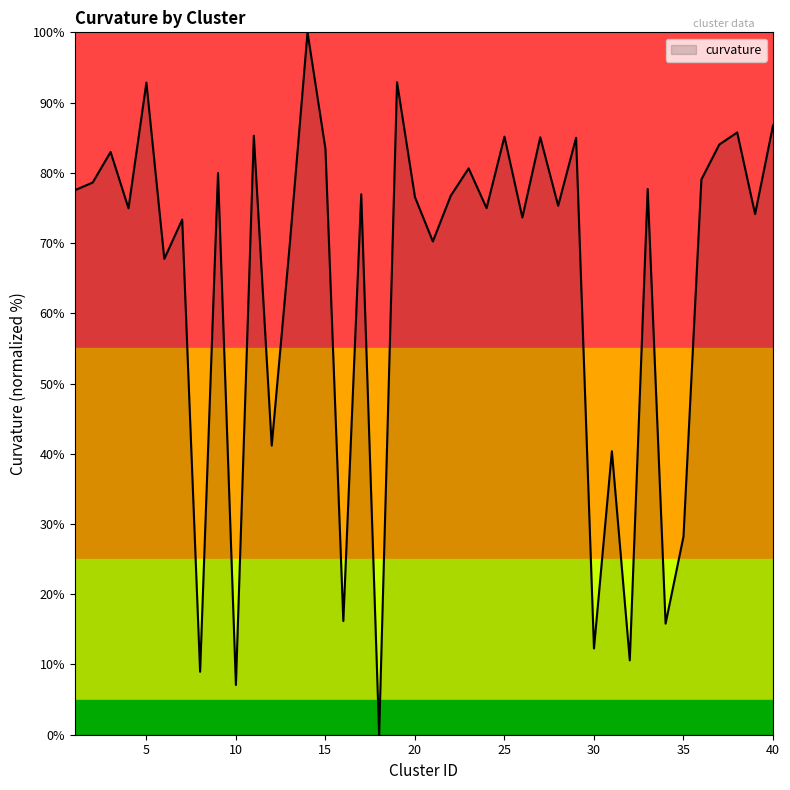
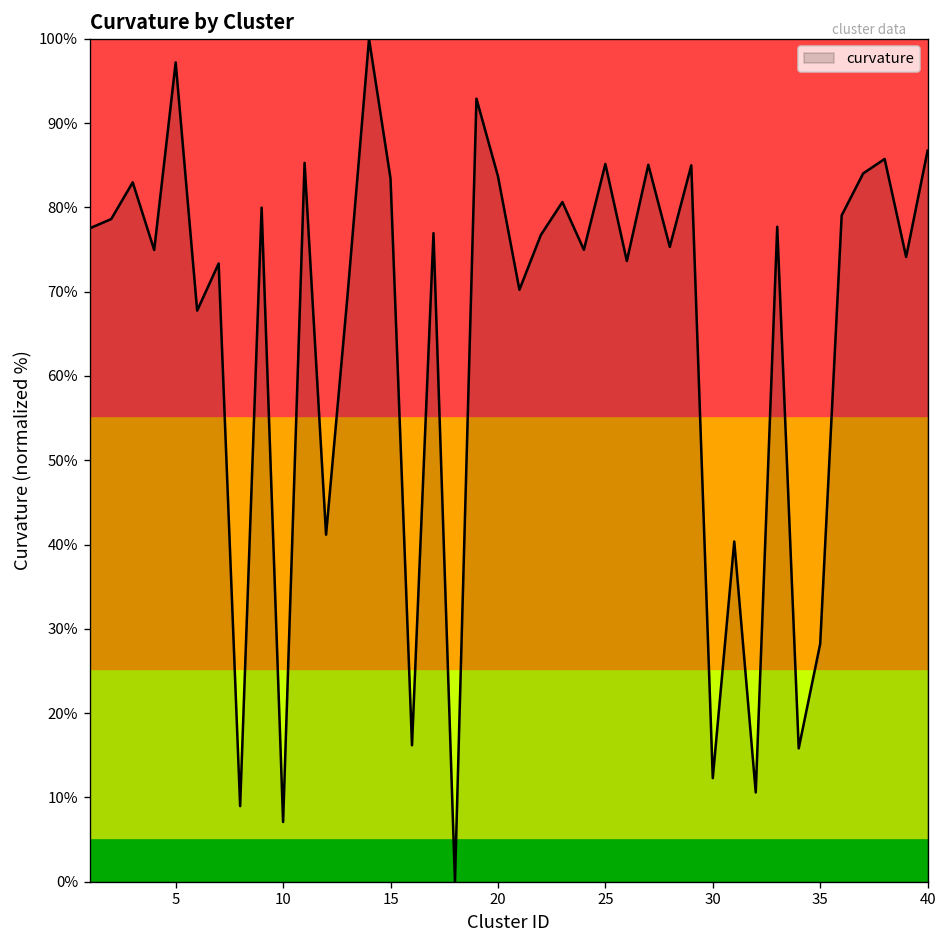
5: 93% -> 97%
20: 77% -> 84%
